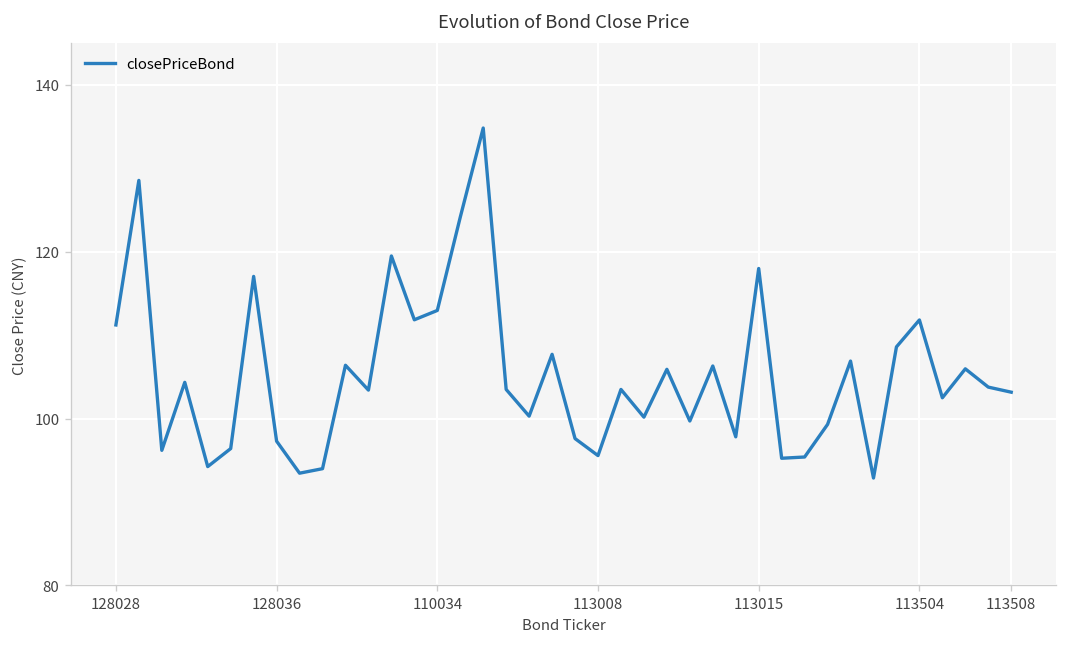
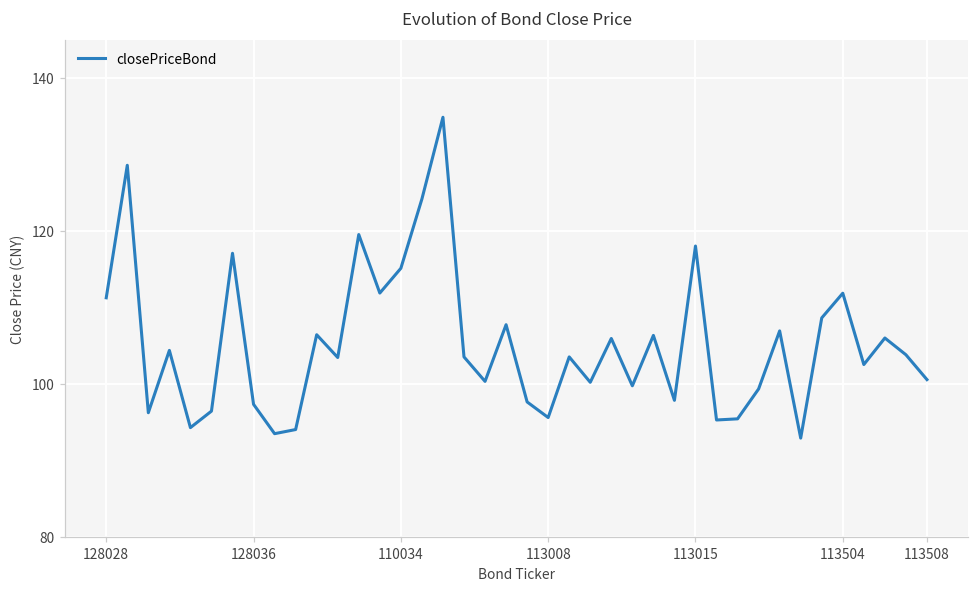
110034: 113 -> 115
113508: 103 -> 101
